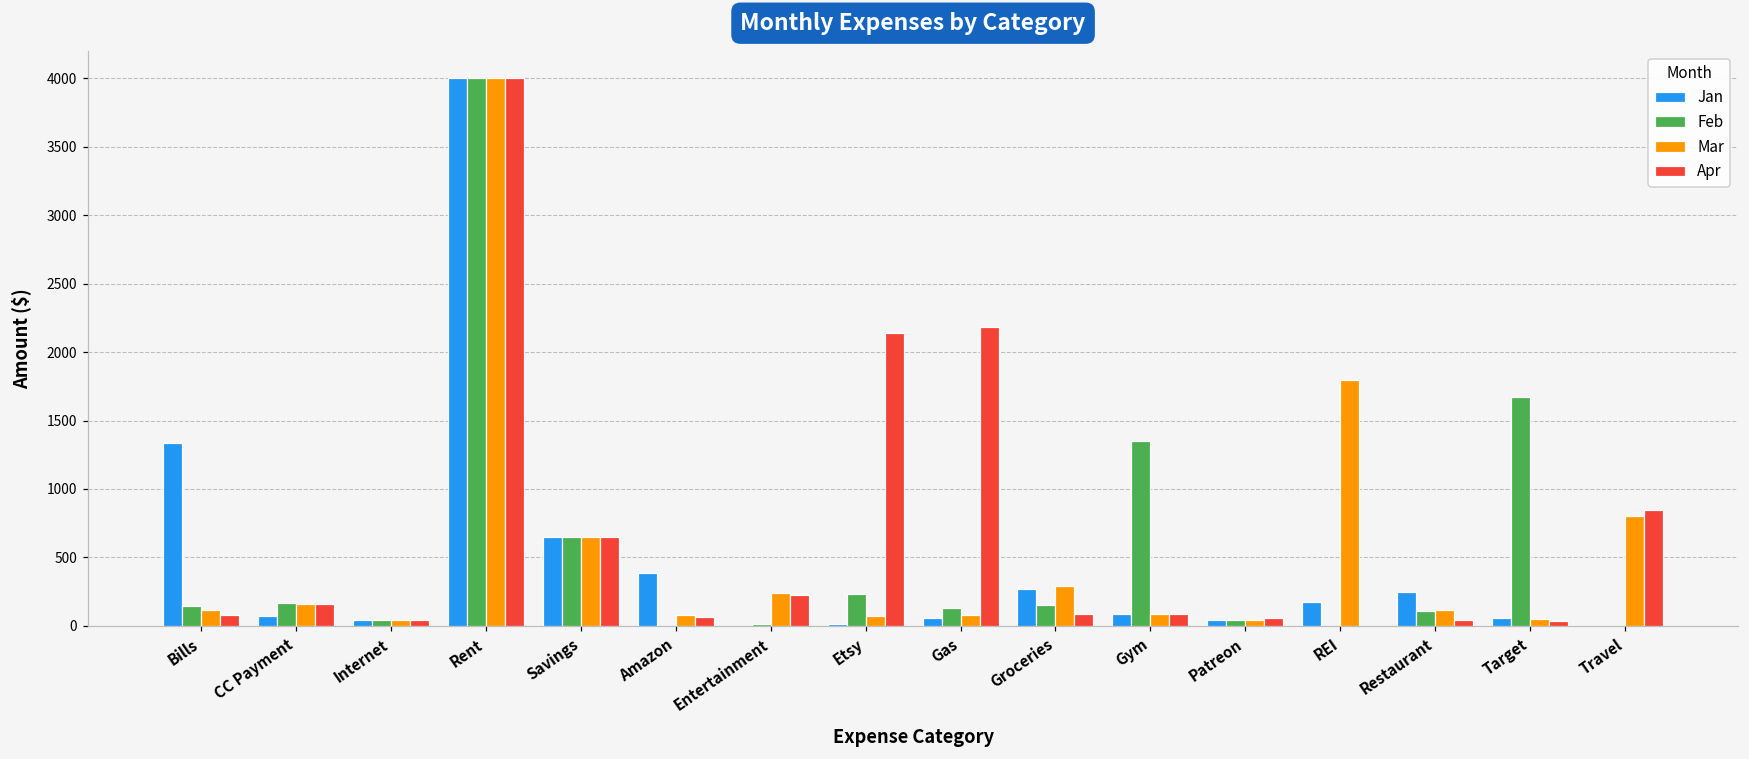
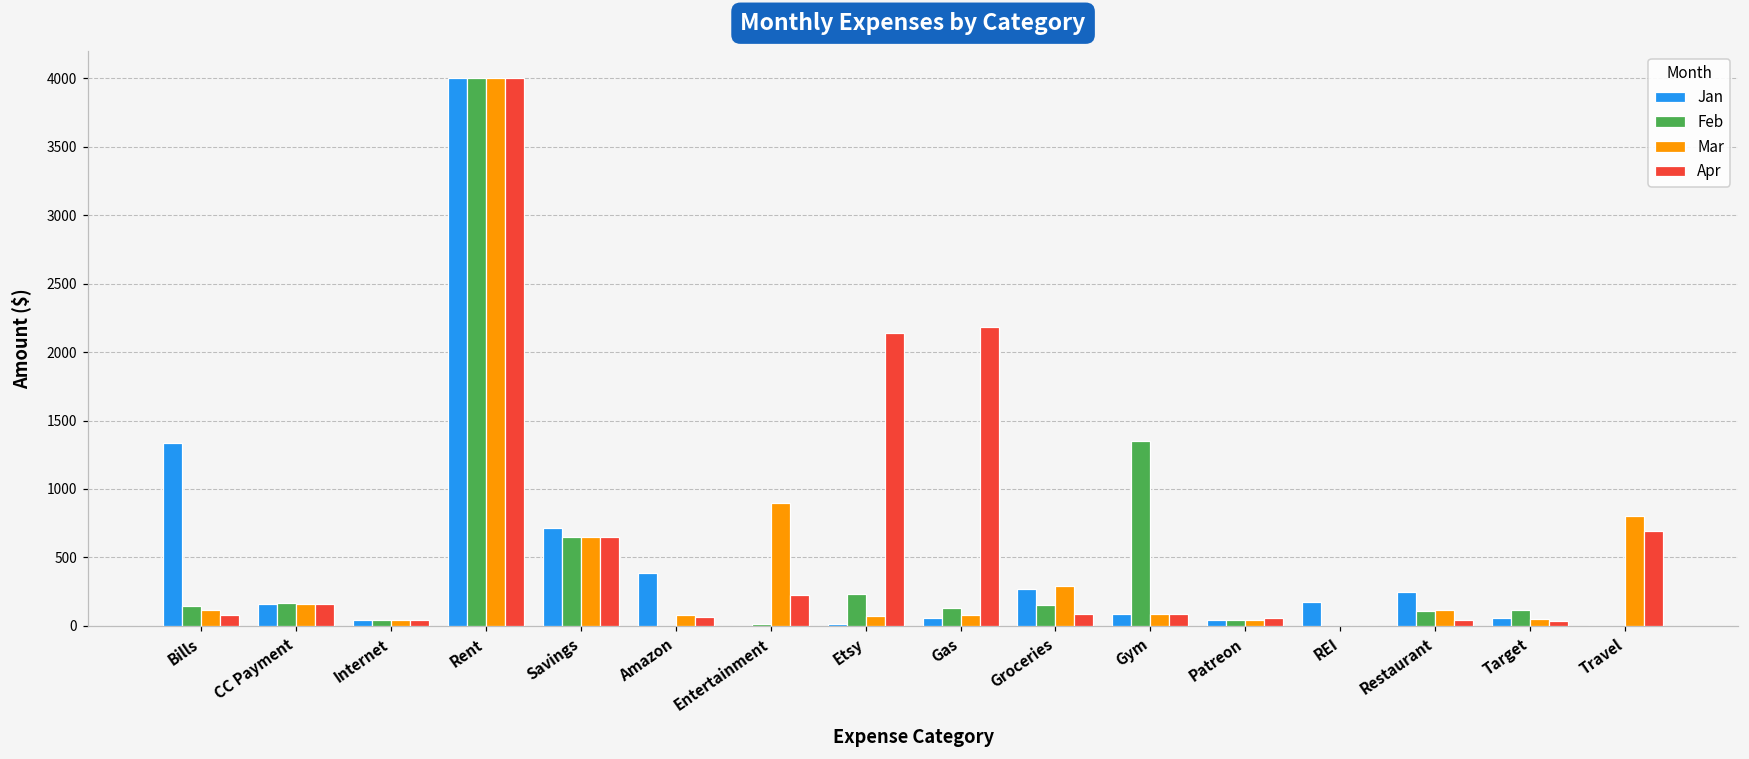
Jan, CC Payment: 70 -> 160
Jan, Savings: 650 -> 720
Mar, Entertainment: 240 -> 890
Mar, REI: 1800 -> 0
Feb, Target: 1670 -> 120
Apr, Travel: 840 -> 690
